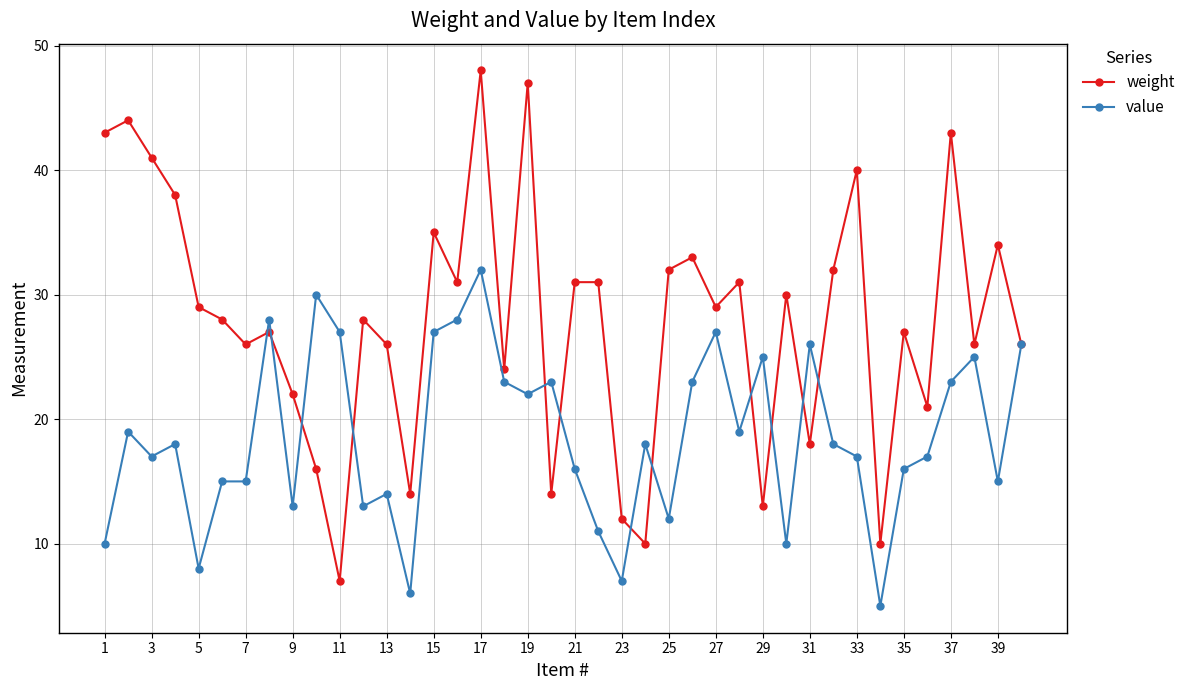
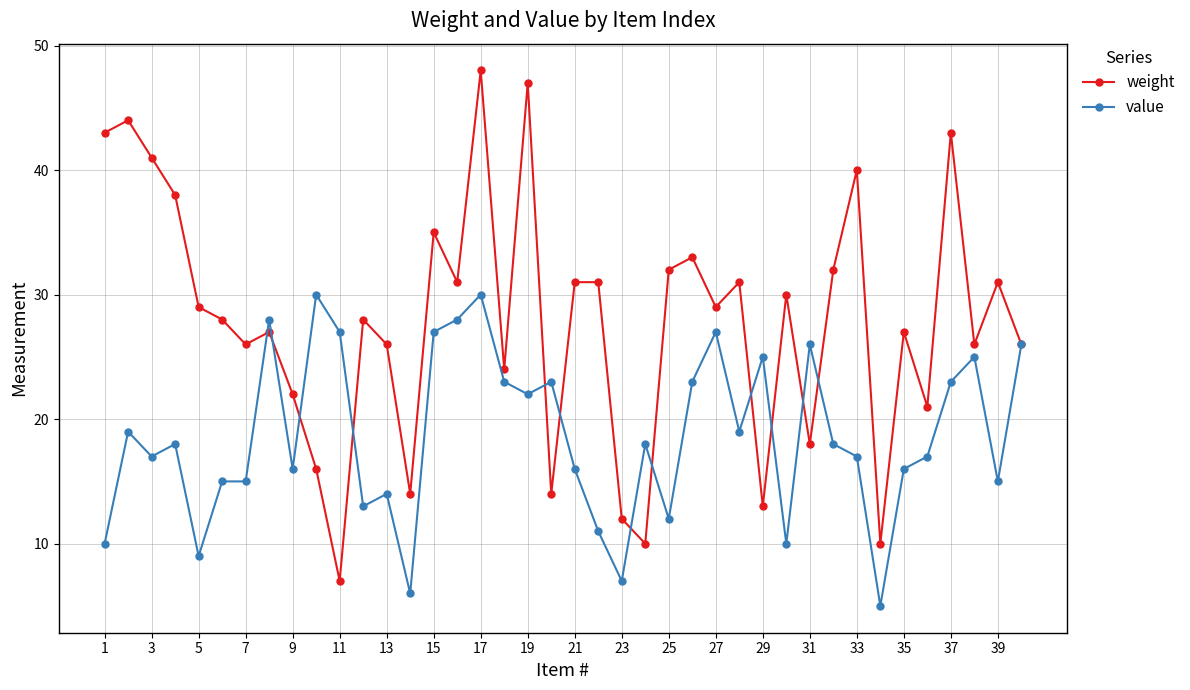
value, 5: 8 -> 9
value, 9: 13 -> 16
value, 17: 32 -> 30
weight, 39: 34 -> 31
